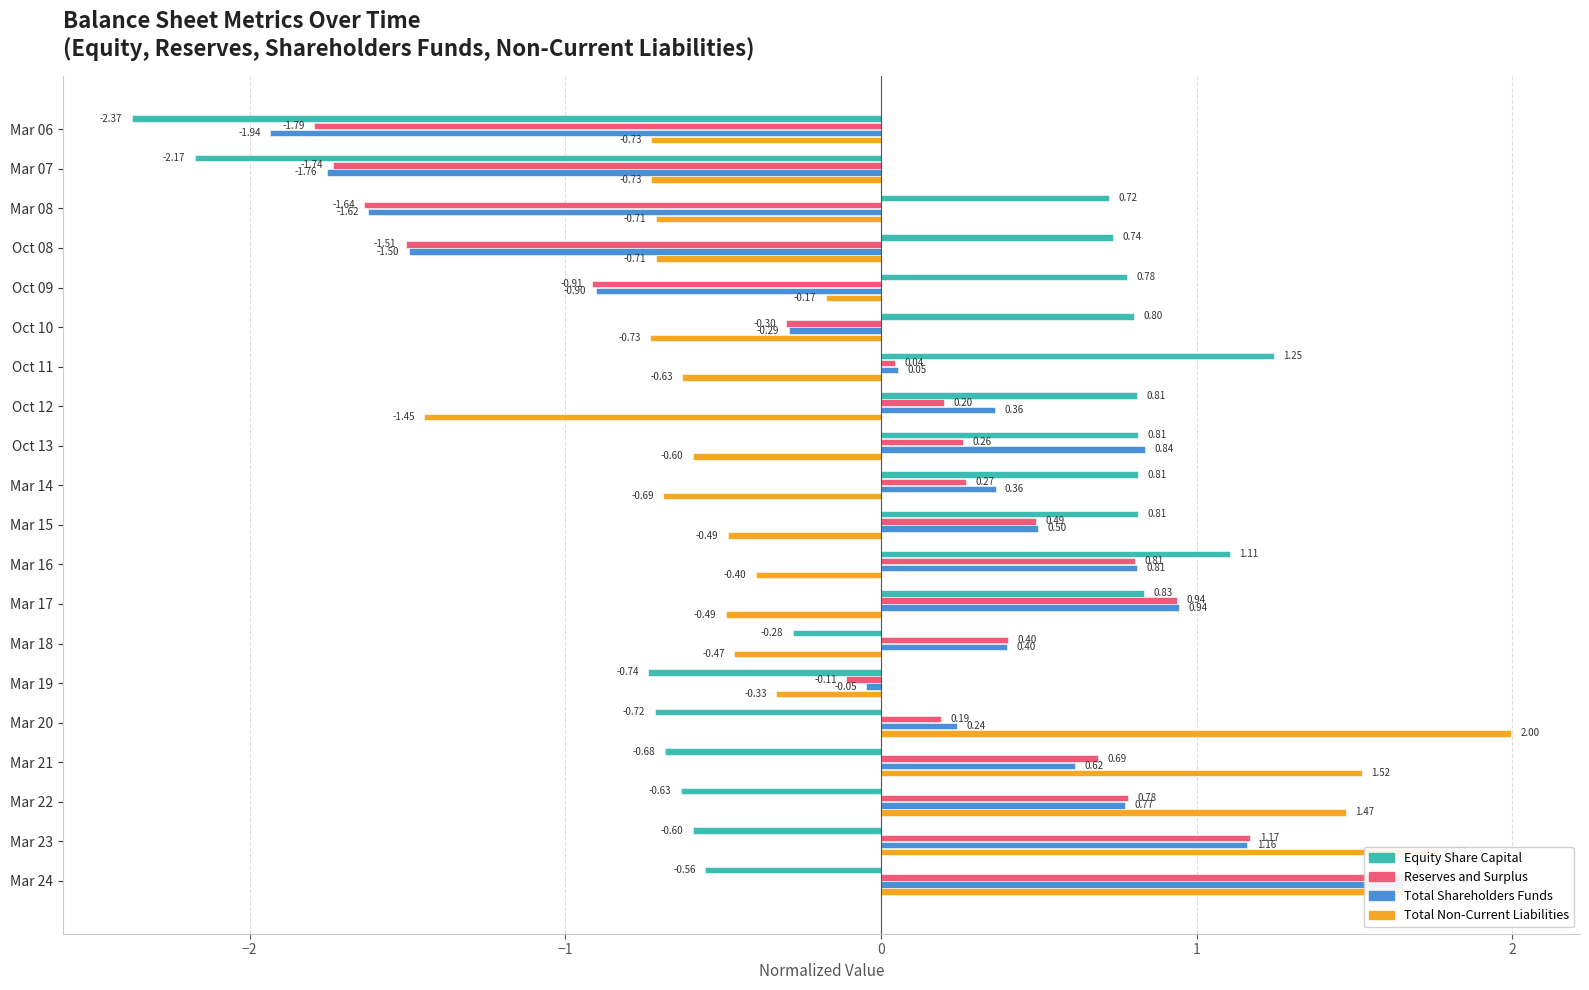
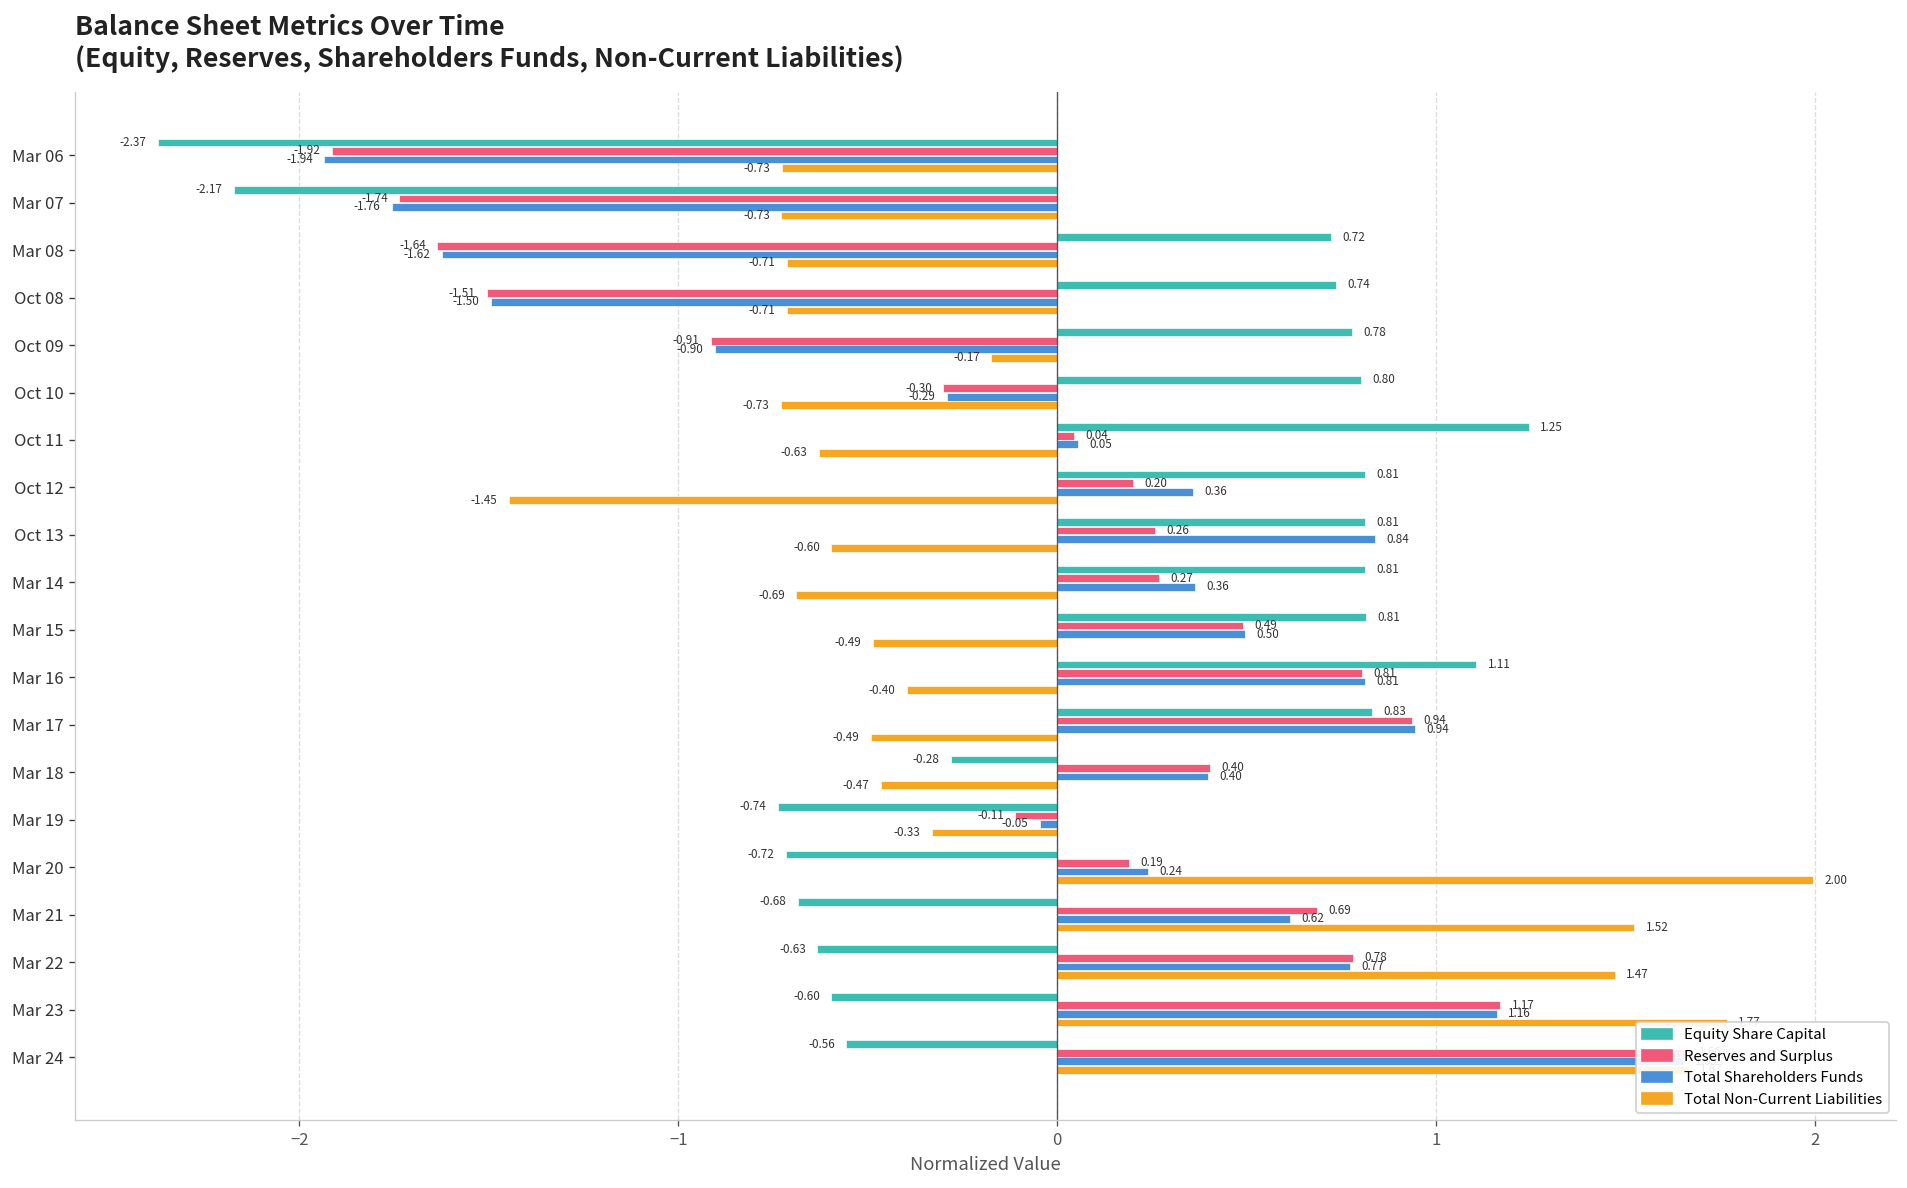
Reserves and Surplus, Mar 06: -1.79 -> -1.92
